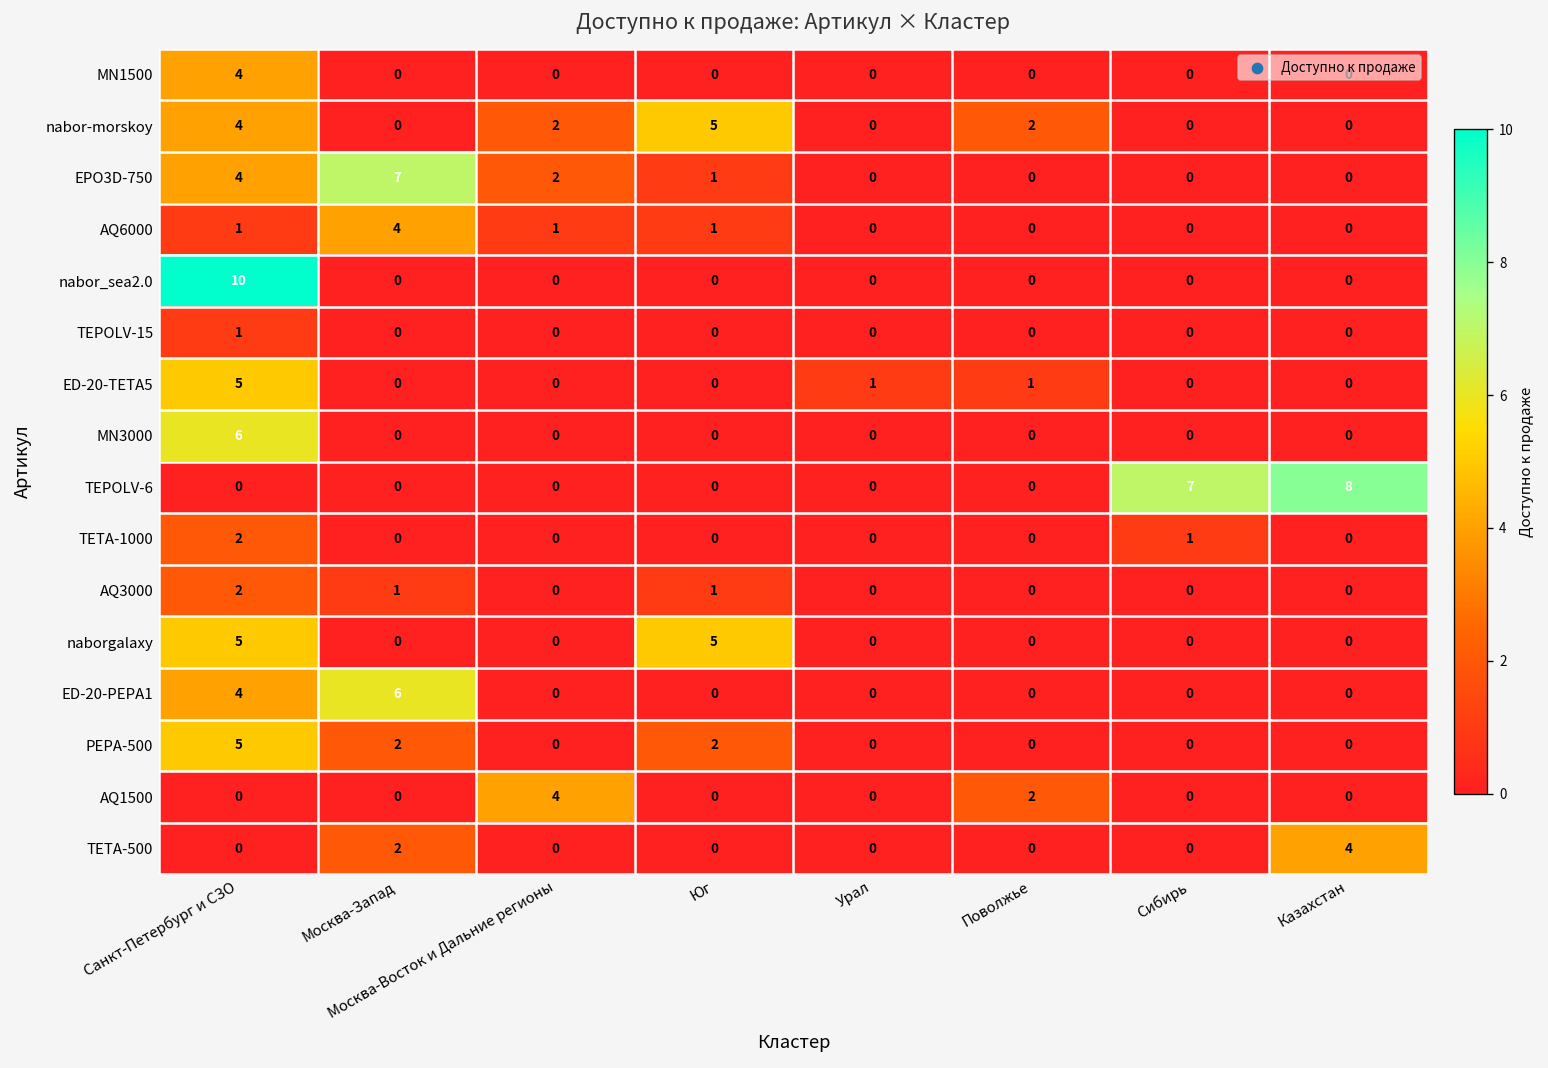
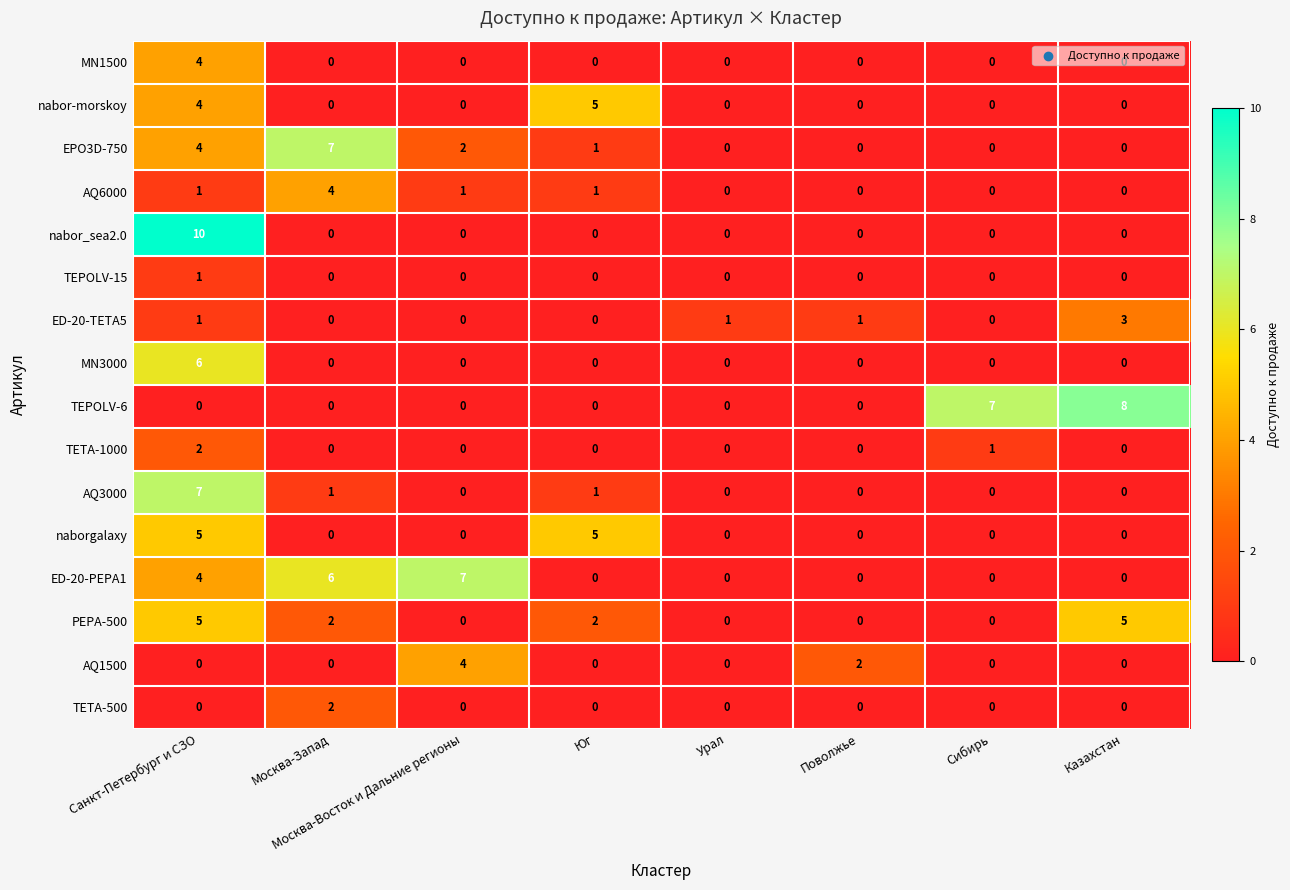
nabor-morskoy, Москва-Восток и Дальние регионы: 2 -> 0
nabor-morskoy, Поволжье: 2 -> 0
ED-20-TETA5, Санкт-Петербург и СЗО: 5 -> 1
ED-20-TETA5, Казахстан: 0 -> 3
AQ3000, Санкт-Петербург и СЗО: 2 -> 7
ED-20-PEPA1, Москва-Восток и Дальние регионы: 0 -> 7
PEPA-500, Казахстан: 0 -> 5
TETA-500, Казахстан: 4 -> 0
